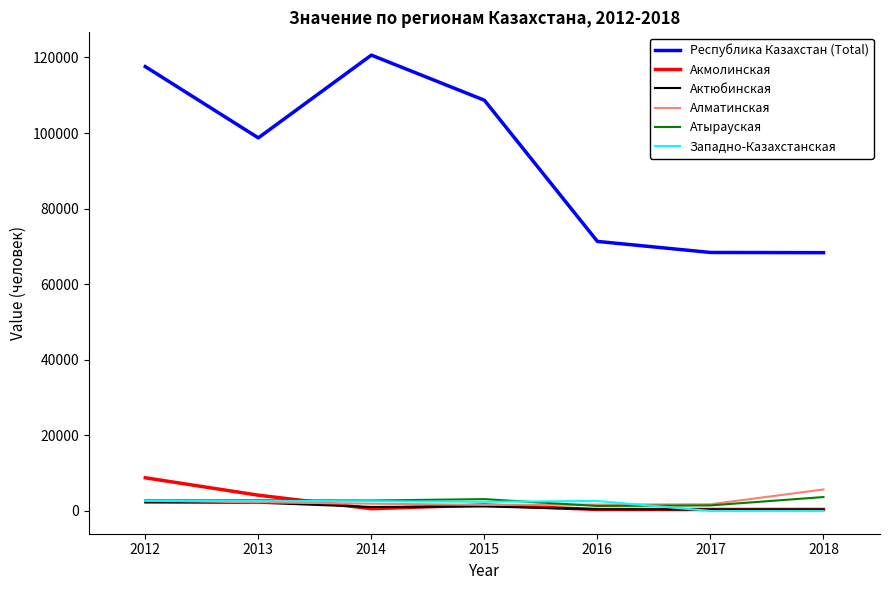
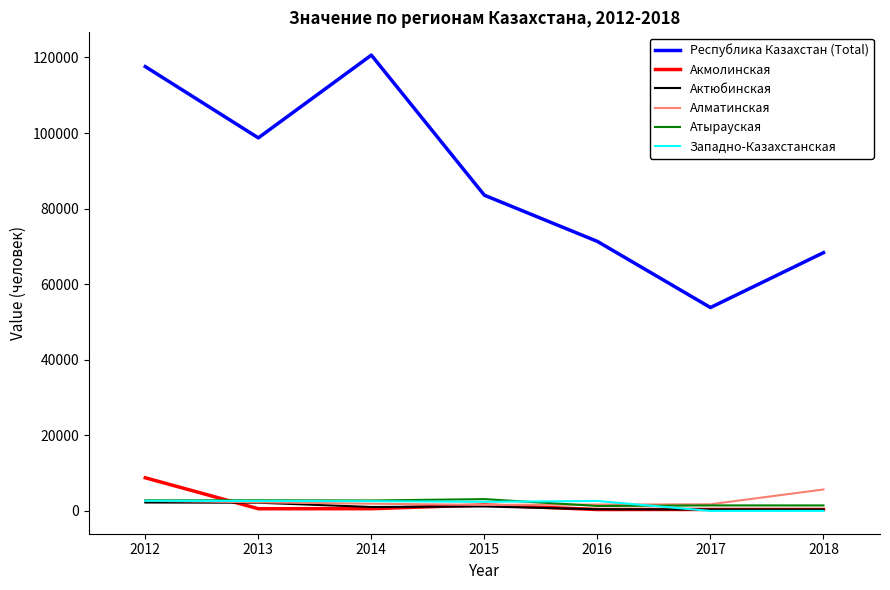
Акмолинская, 2013: 4000 -> 1000
Республика Казахстан (Total), 2015: 109000 -> 84000
Республика Казахстан (Total), 2017: 68000 -> 54000
Атырауская, 2018: 4000 -> 1000
